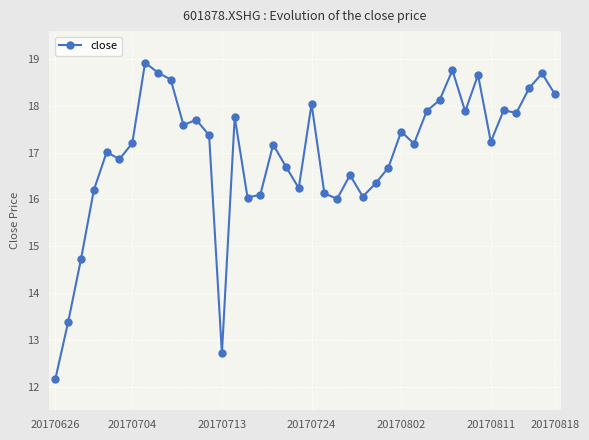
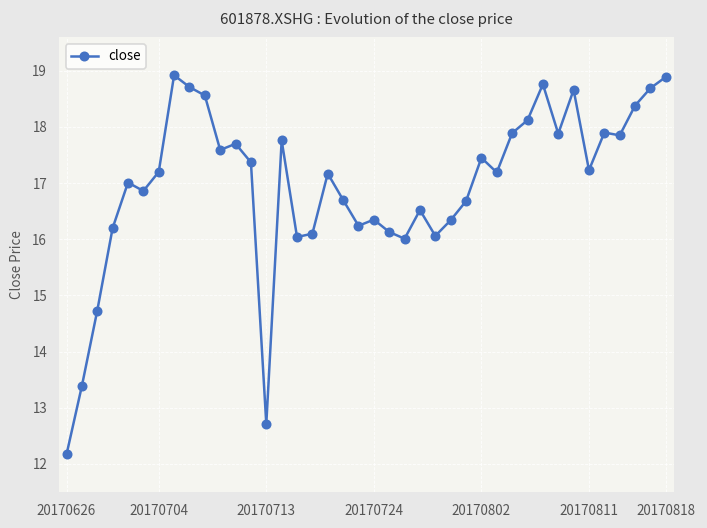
20170724: 18.0 -> 16.4
20170818: 18.3 -> 18.9
